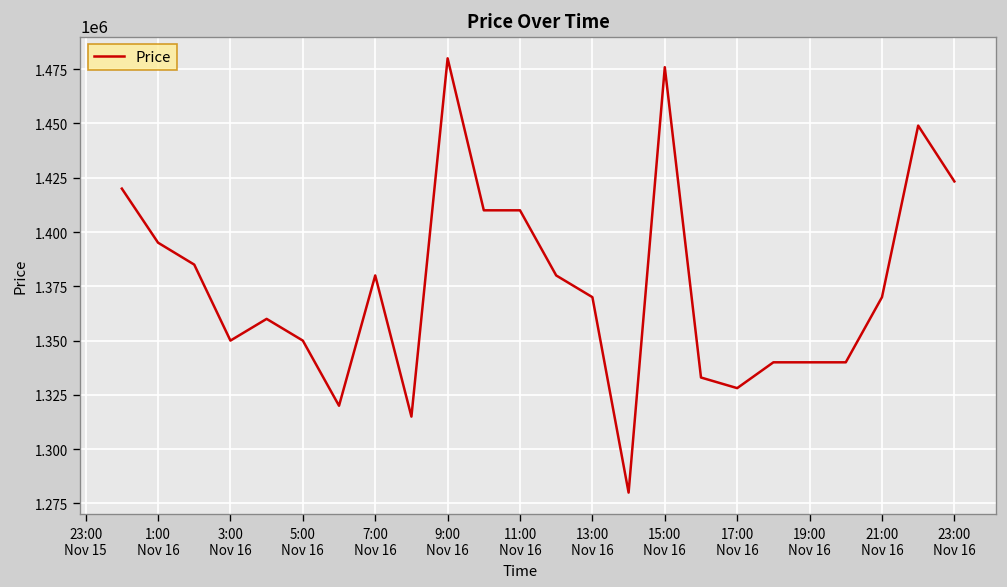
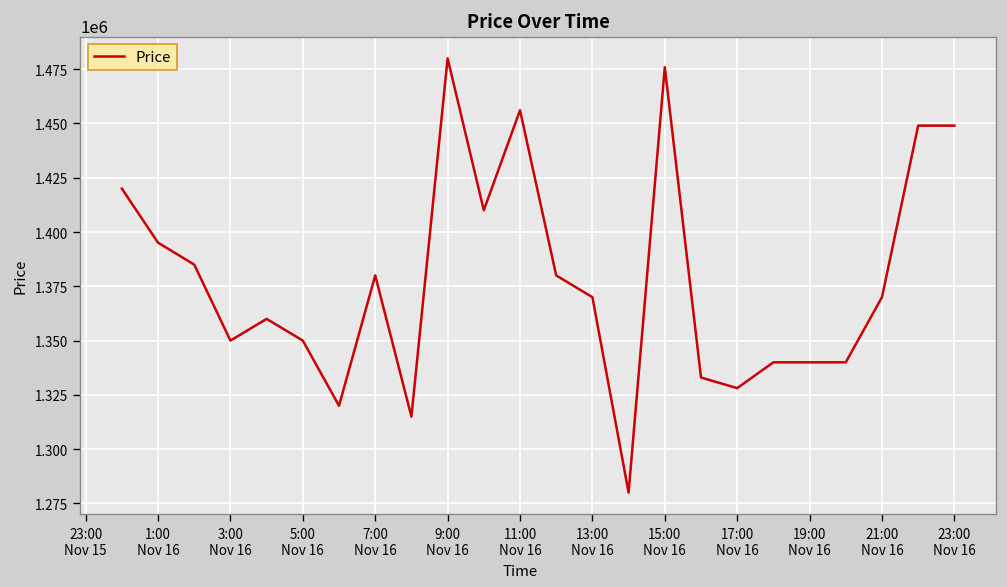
11:00 Nov 16: 1410000 -> 1456000
23:00 Nov 16: 1423000 -> 1449000
